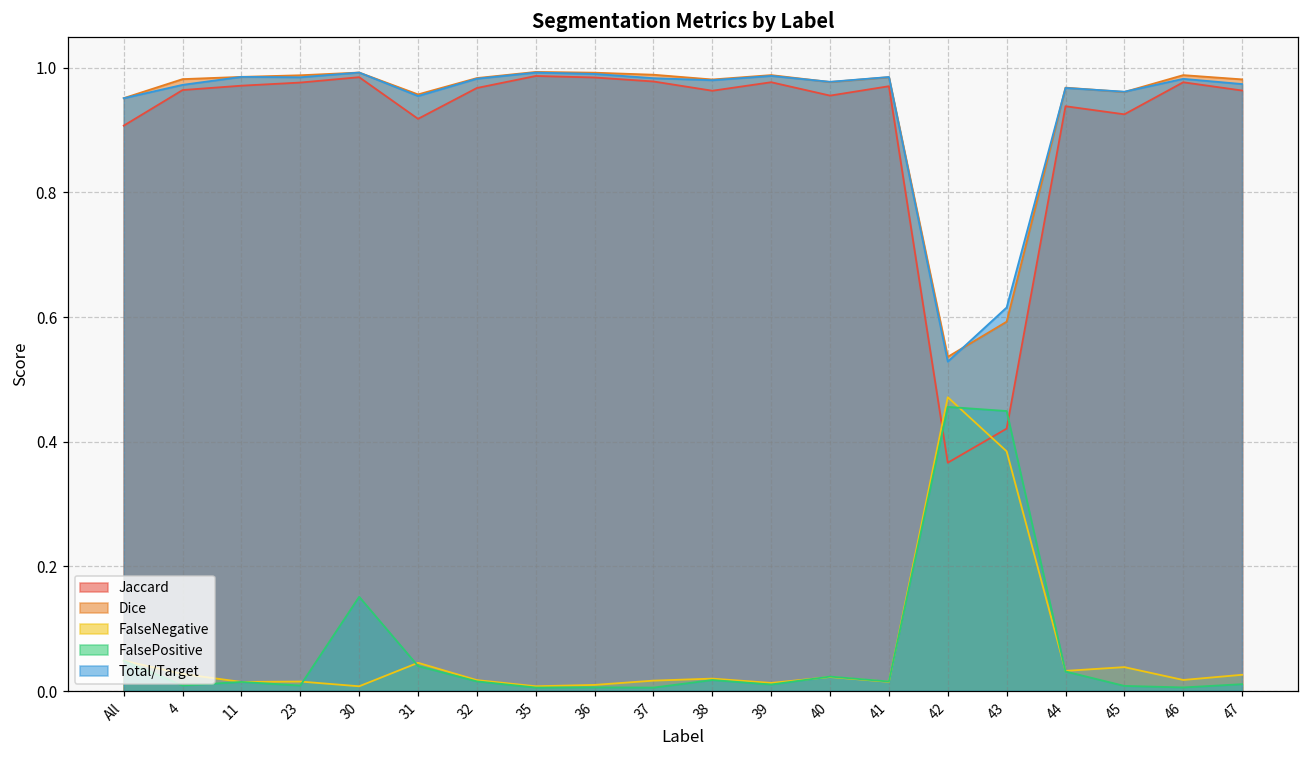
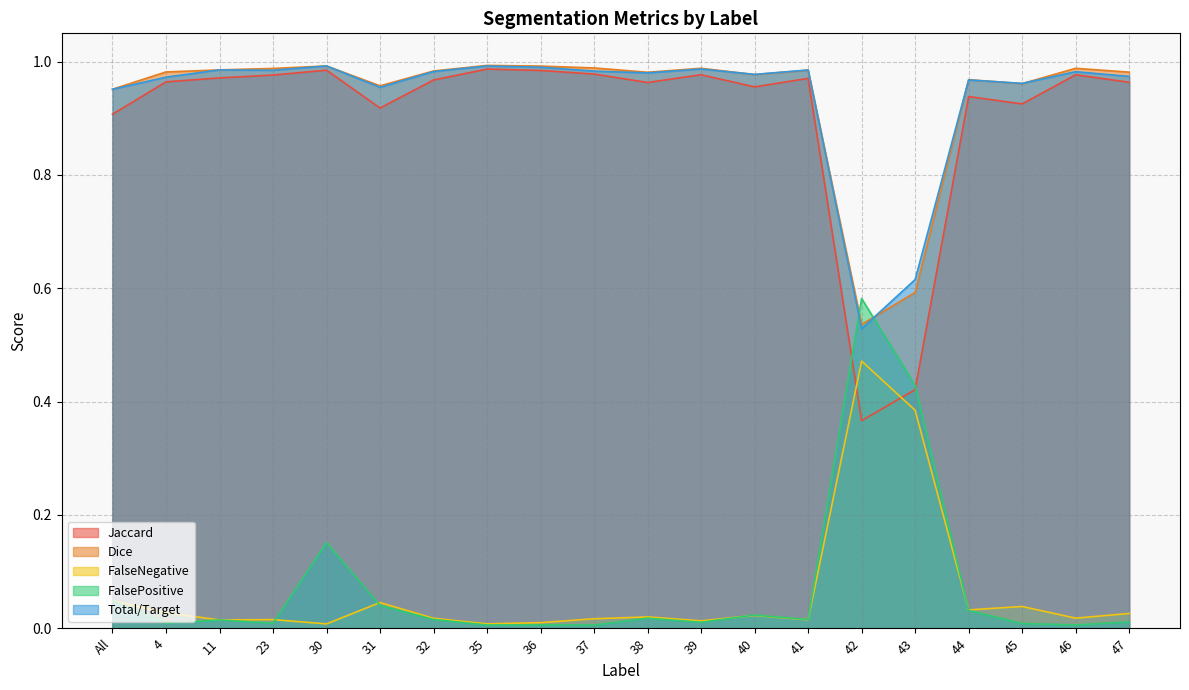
FalsePositive, 42: 0.46 -> 0.58
FalsePositive, 43: 0.45 -> 0.43
